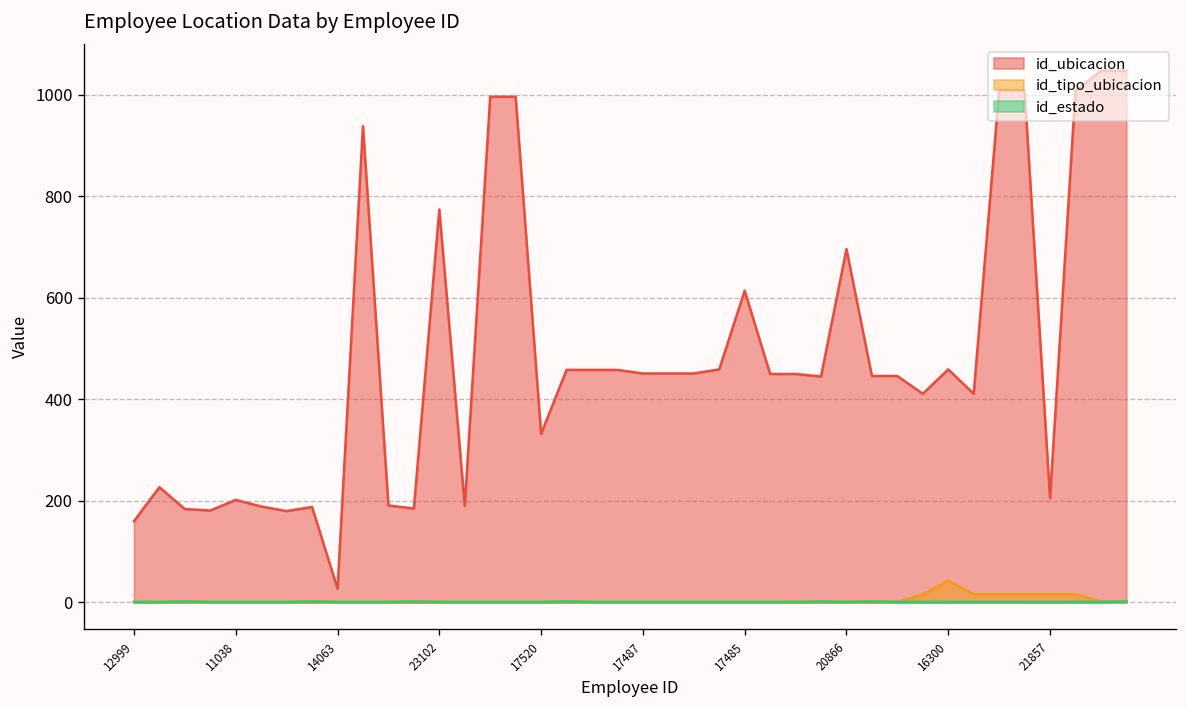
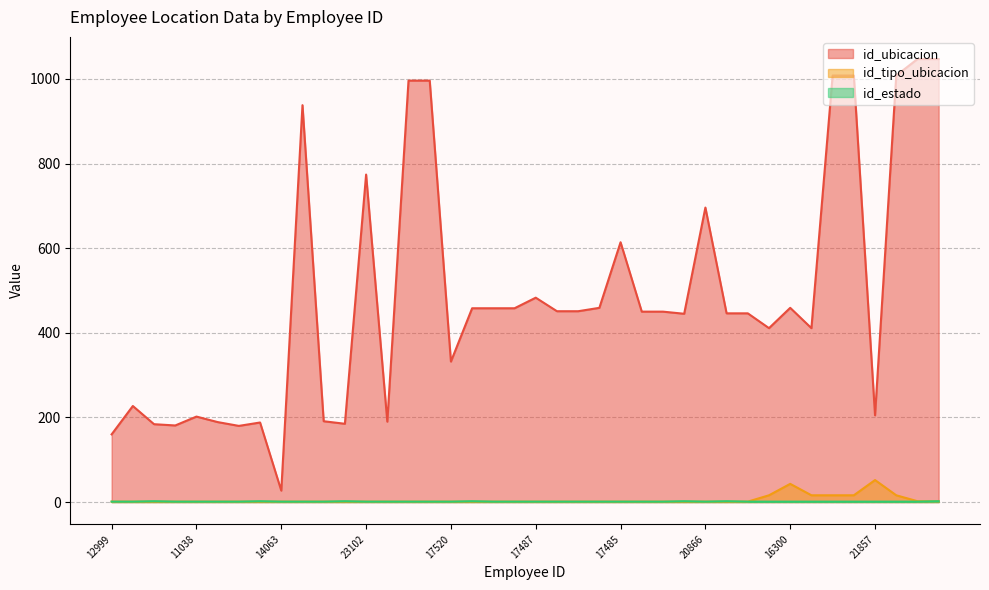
id_ubicacion, 17487: 450 -> 480
id_tipo_ubicacion, 21857: 20 -> 50
